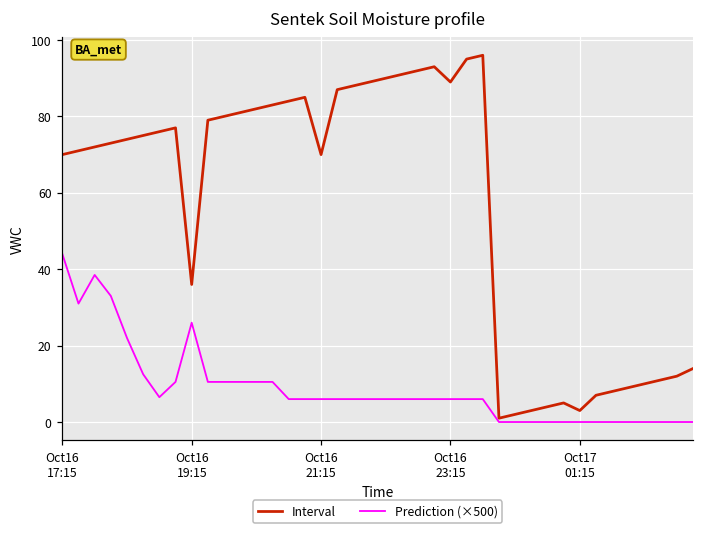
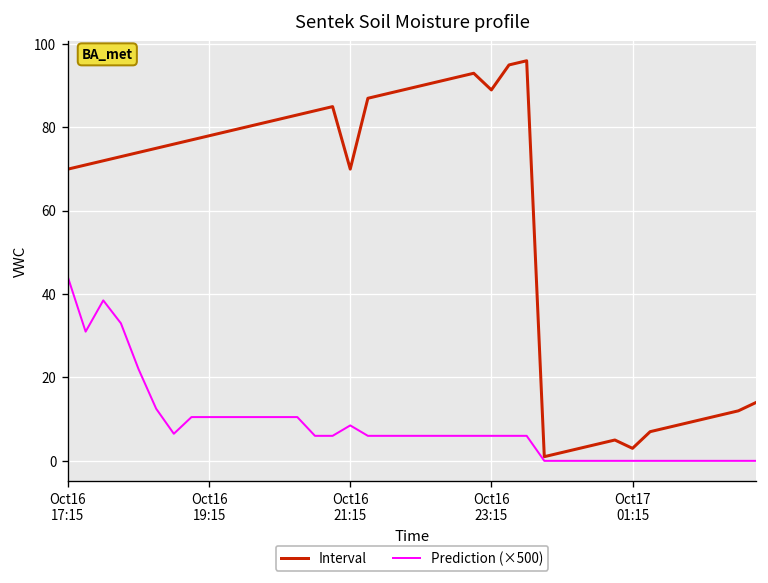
Interval, Oct16 19:15: 36 -> 78
Prediction (×500), Oct16 19:15: 26 -> 11
Prediction (×500), Oct16 21:15: 6 -> 9
